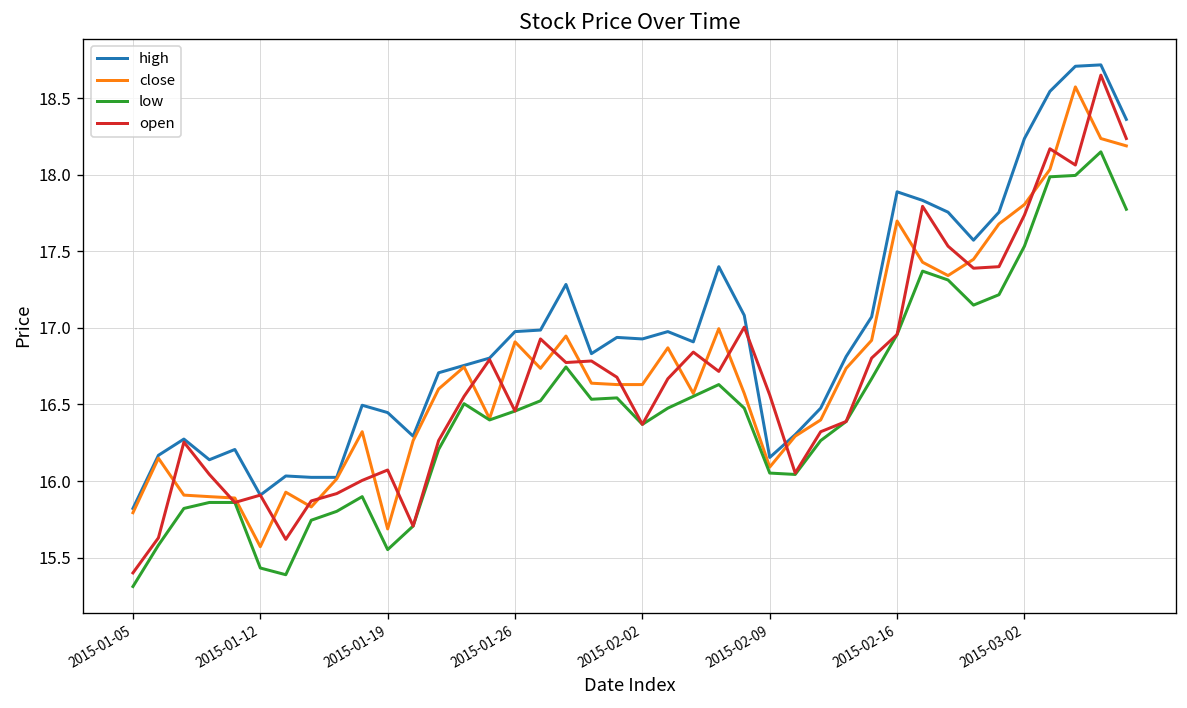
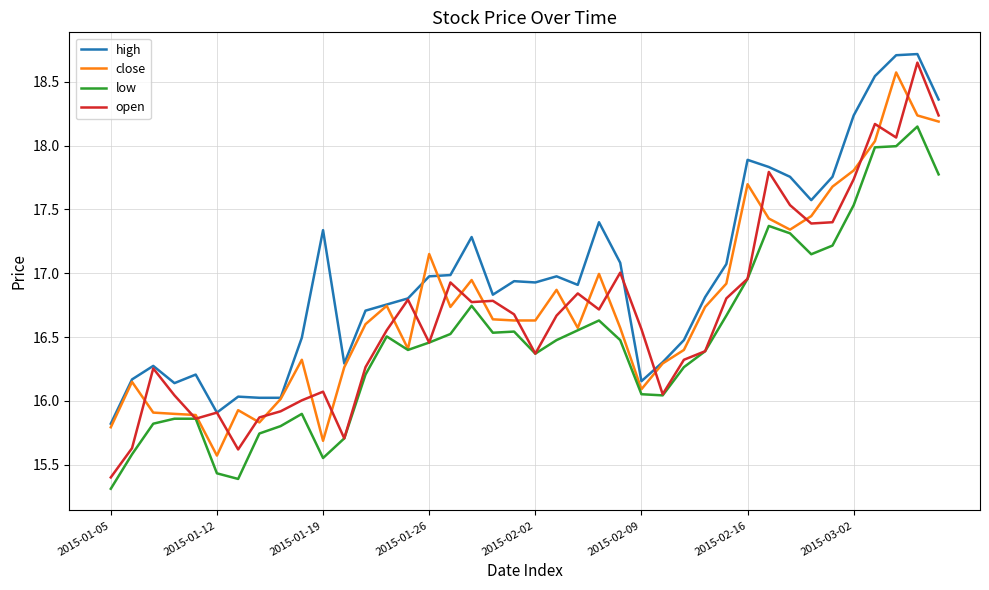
high, 2015-01-19: 16.45 -> 17.34
close, 2015-01-26: 16.91 -> 17.15
